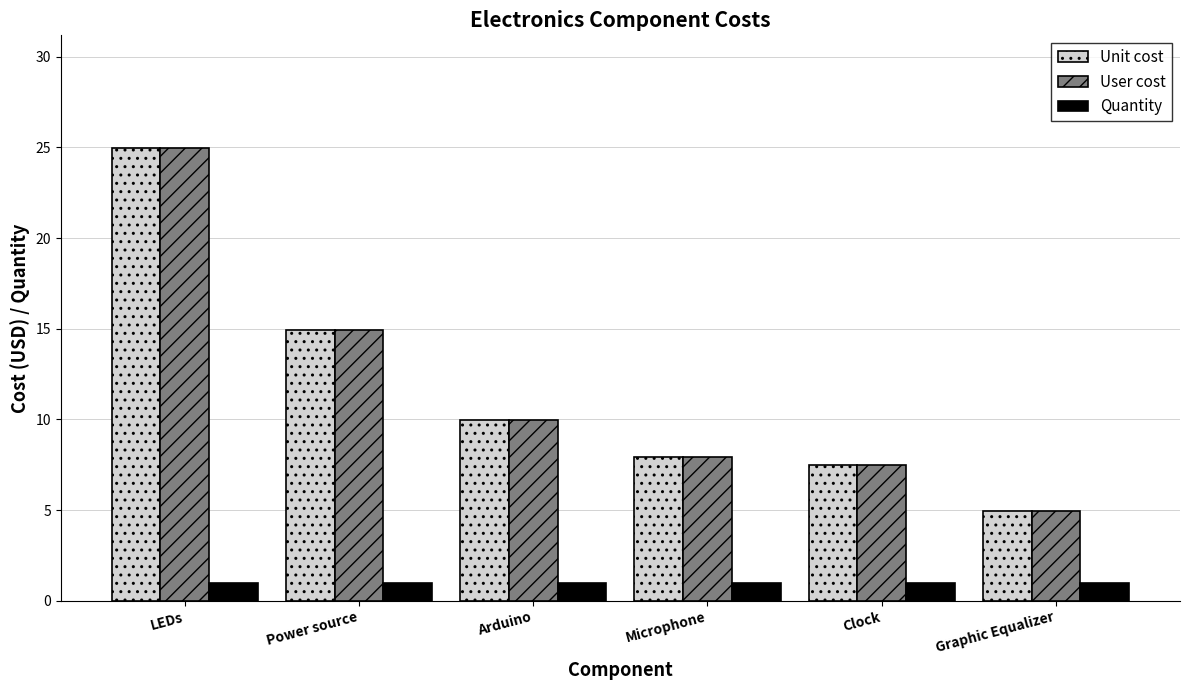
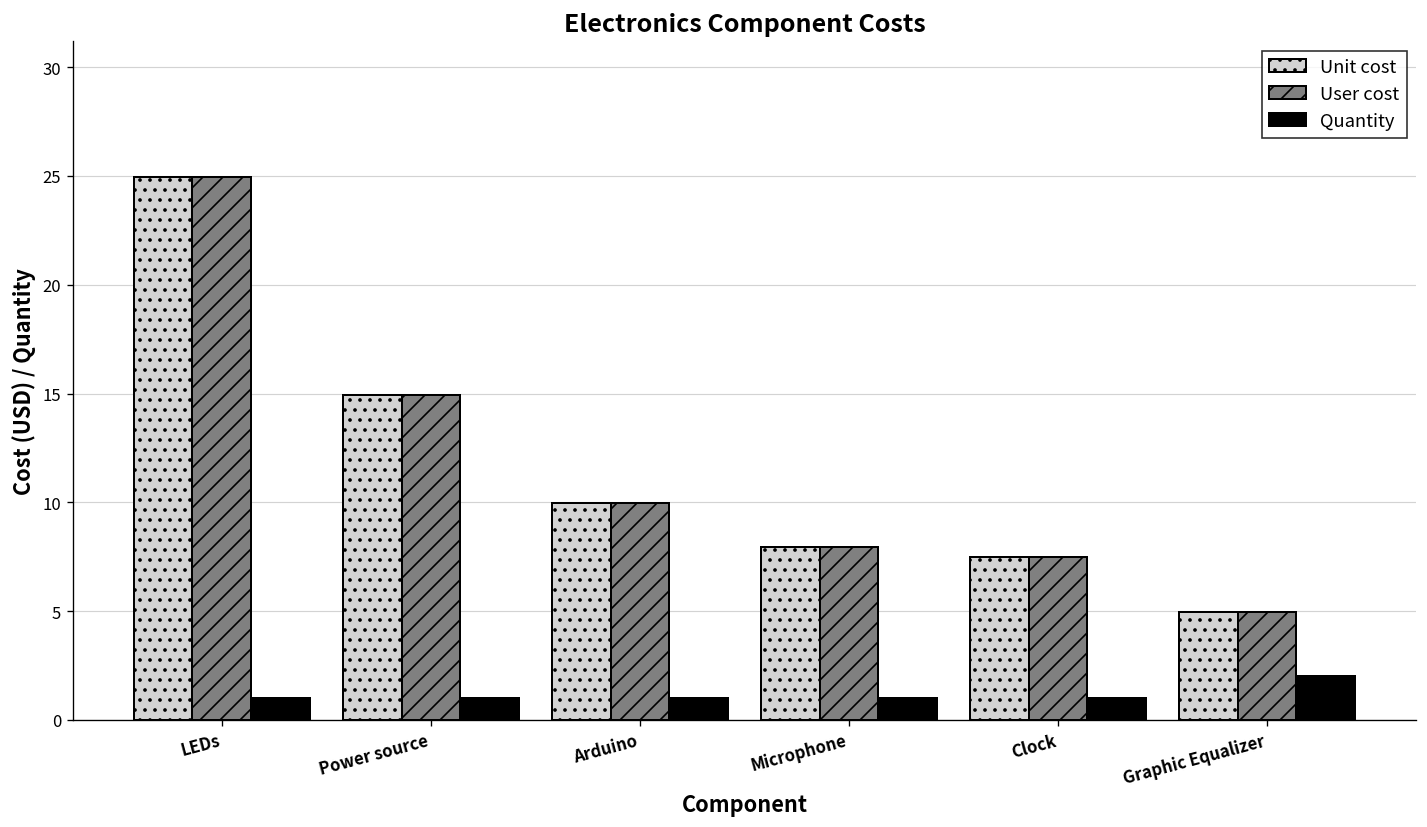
Quantity, Graphic Equalizer: 1 -> 2
